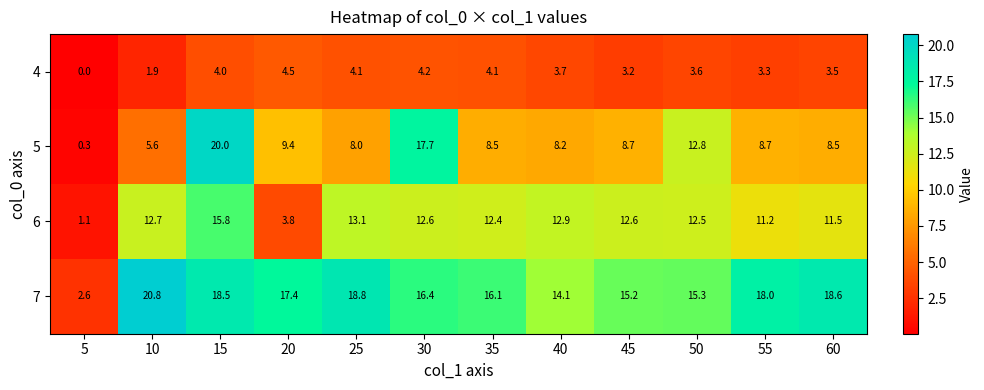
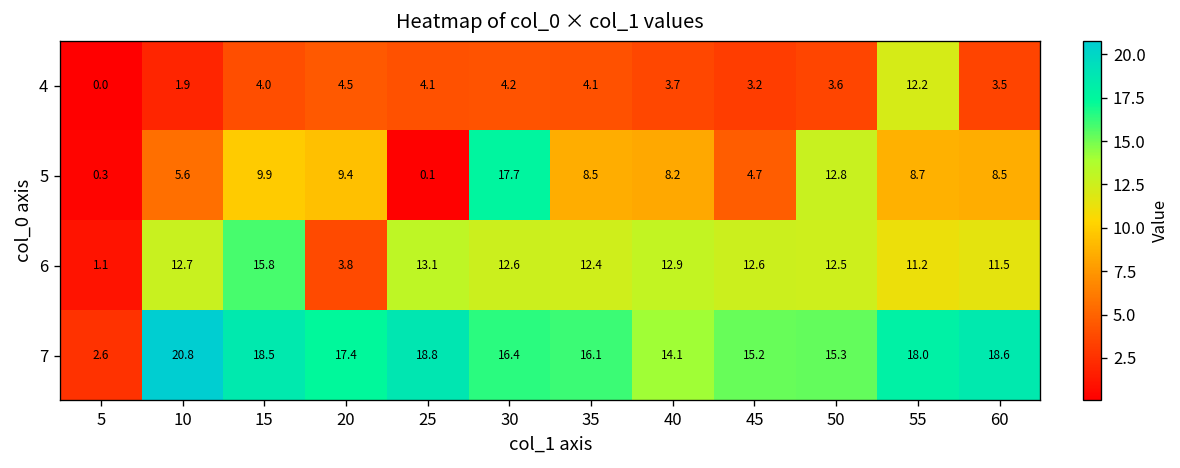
4, 55: 3.3 -> 12.2
5, 15: 20.0 -> 9.9
5, 25: 8.0 -> 0.1
5, 45: 8.7 -> 4.7
